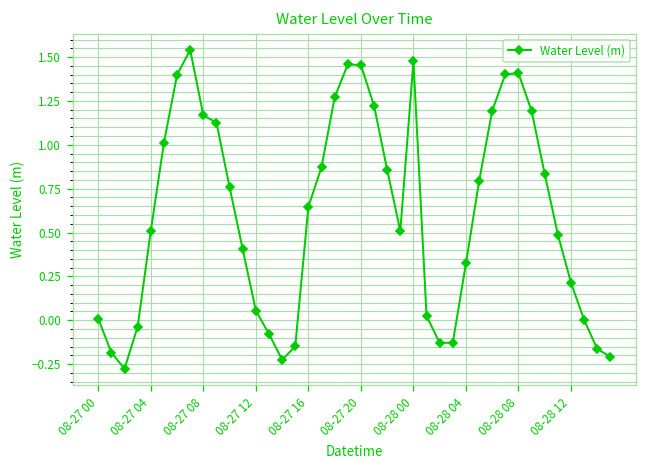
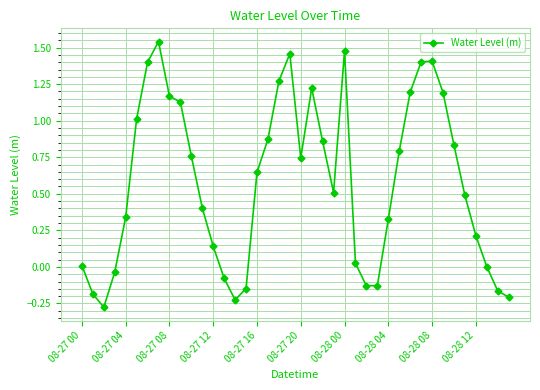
08-27 04: 0.51 -> 0.34
08-27 12: 0.05 -> 0.14
08-27 20: 1.45 -> 0.74
